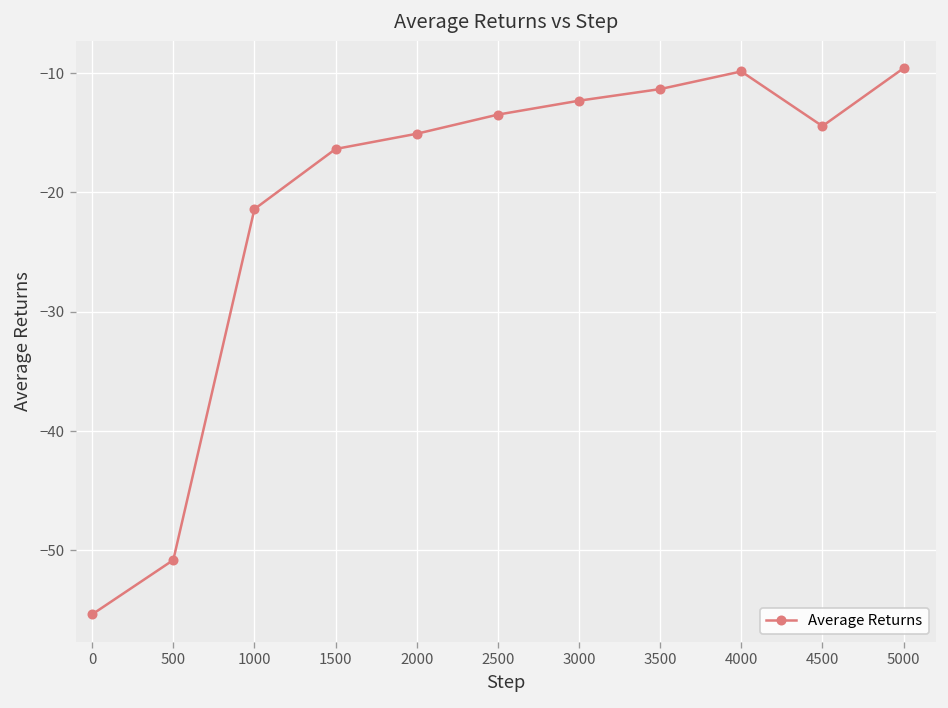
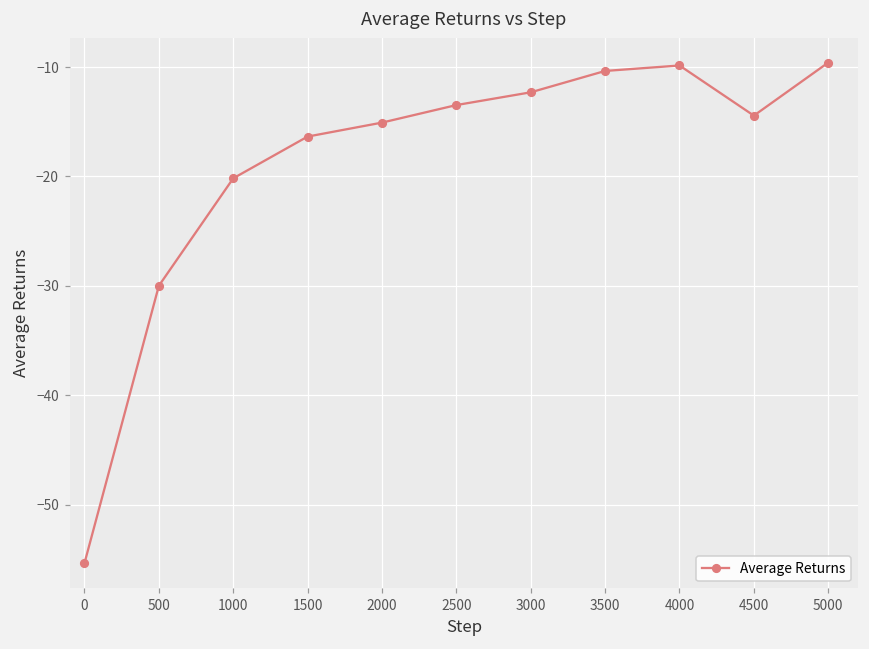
500: -51 -> -30
1000: -21 -> -20
3500: -11 -> -10
